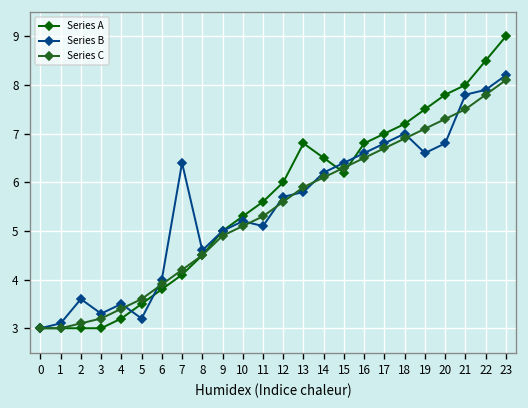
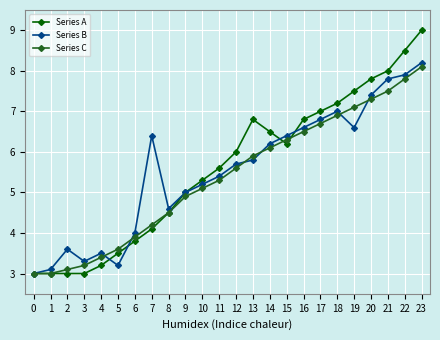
Series B, 11: 5.1 -> 5.4
Series B, 20: 6.8 -> 7.4
